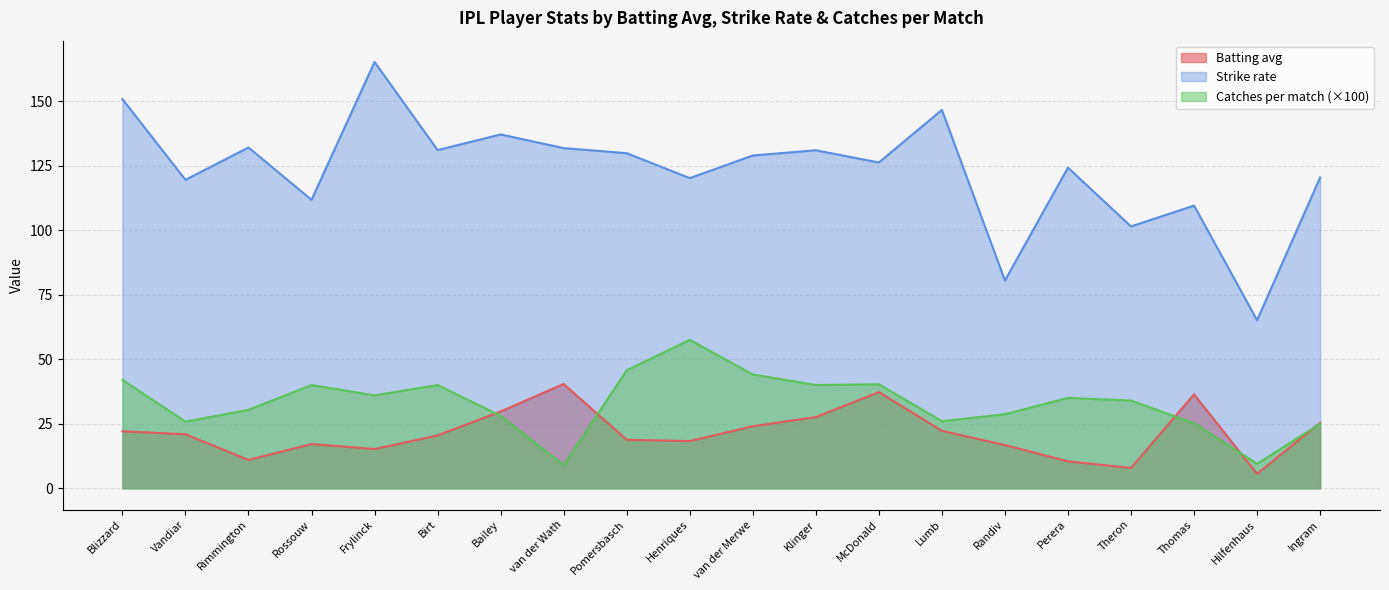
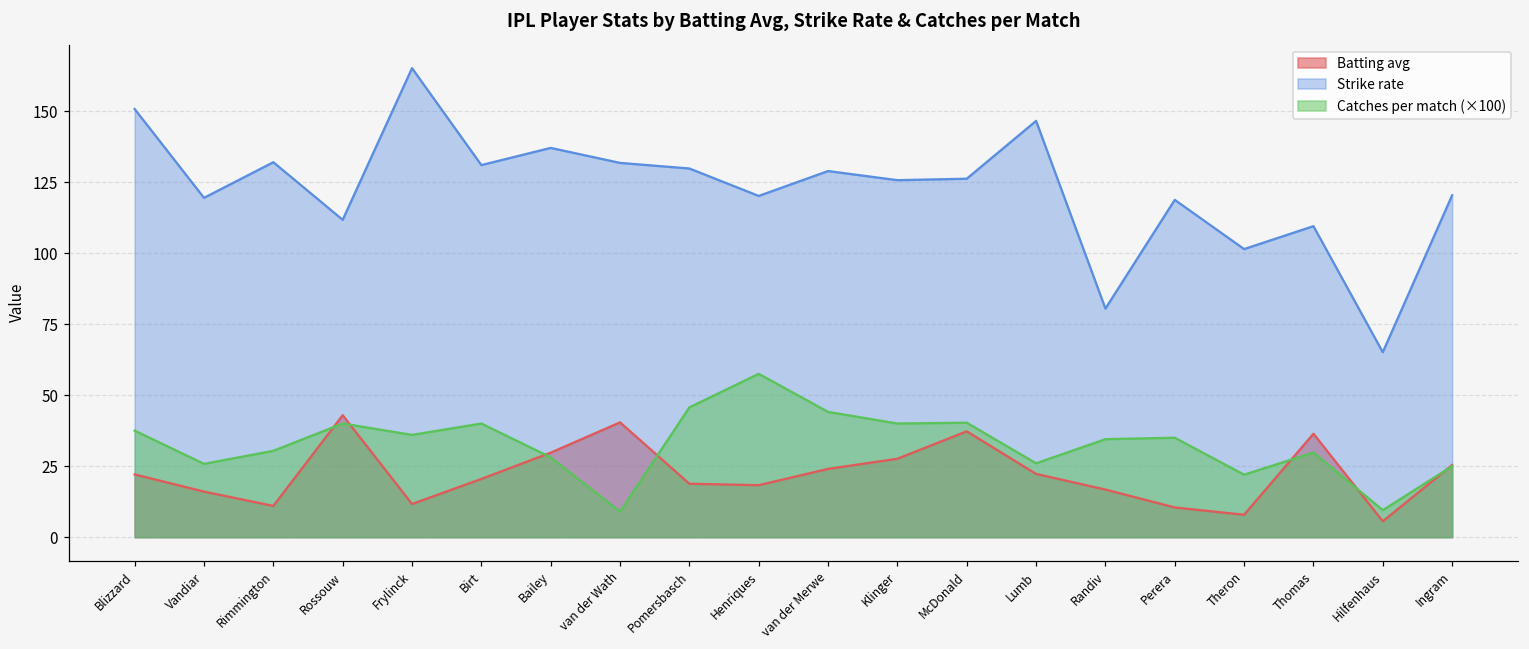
Catches per match (×100), Blizzard: 42 -> 38
Batting avg, Vandiar: 21 -> 16
Batting avg, Rossouw: 17 -> 43
Batting avg, Frylinck: 15 -> 12
Strike rate, Klinger: 131 -> 126
Catches per match (×100), Randiv: 29 -> 35
Strike rate, Perera: 124 -> 119
Catches per match (×100), Theron: 34 -> 22
Catches per match (×100), Thomas: 25 -> 30
